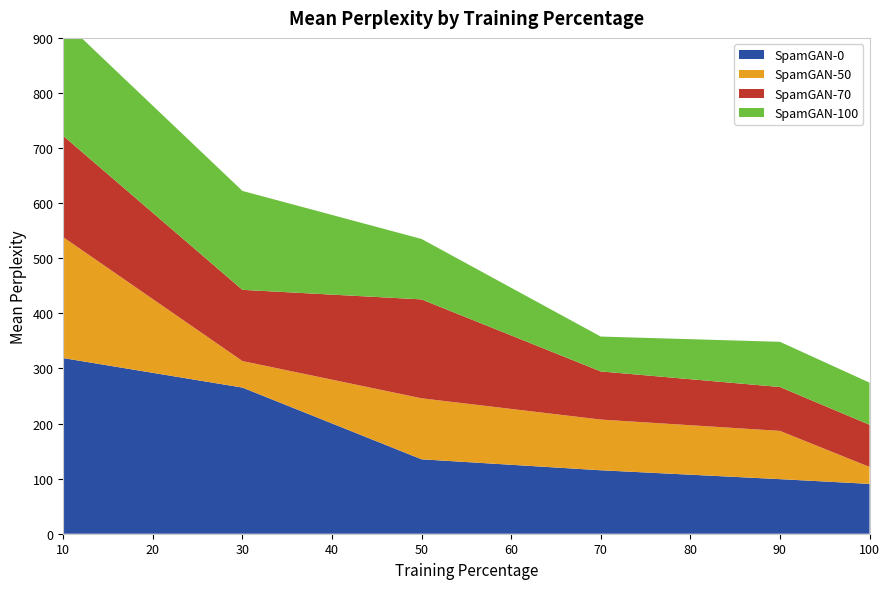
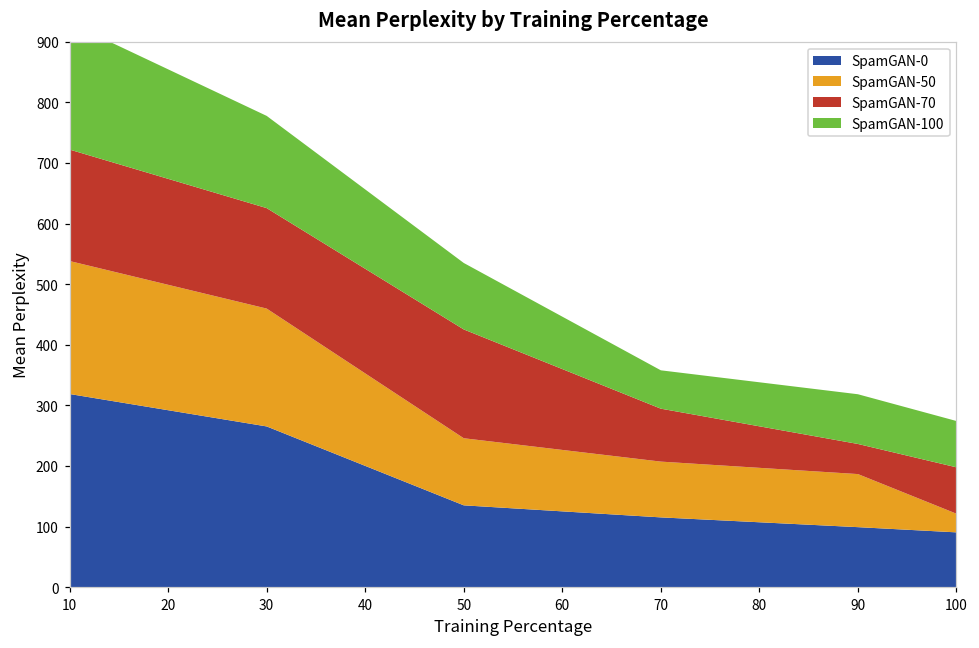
SpamGAN-50, 30: 50 -> 190
SpamGAN-70, 30: 130 -> 170
SpamGAN-100, 30: 180 -> 150
SpamGAN-70, 90: 80 -> 50
